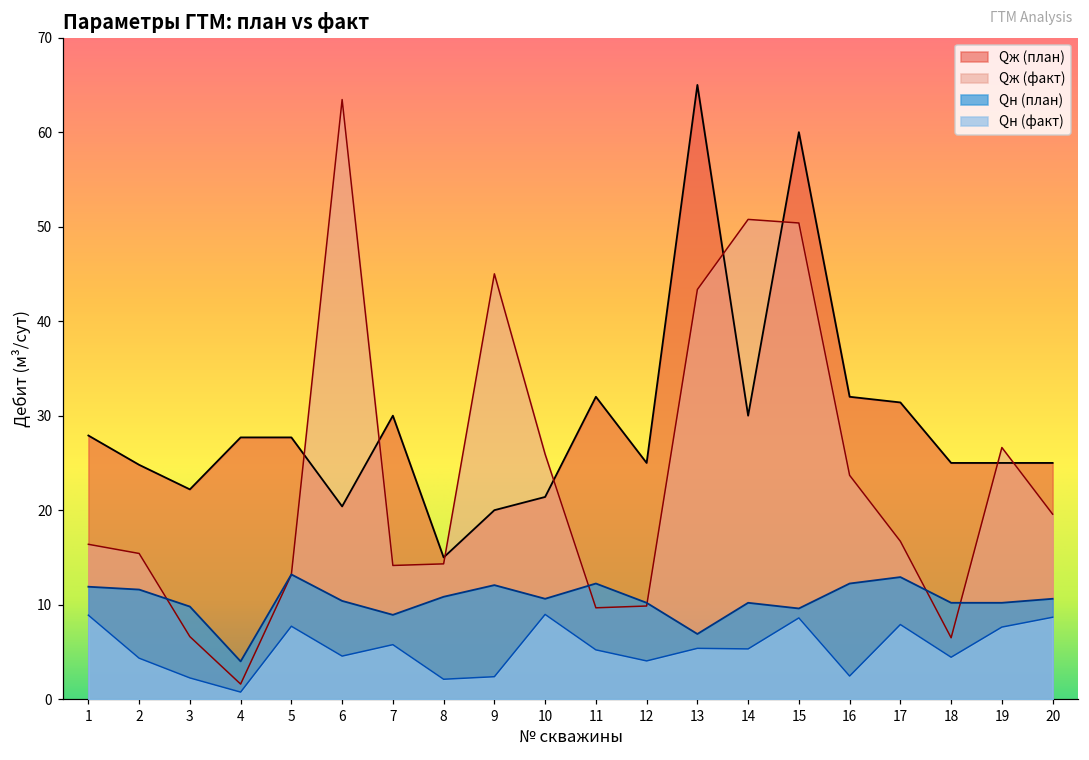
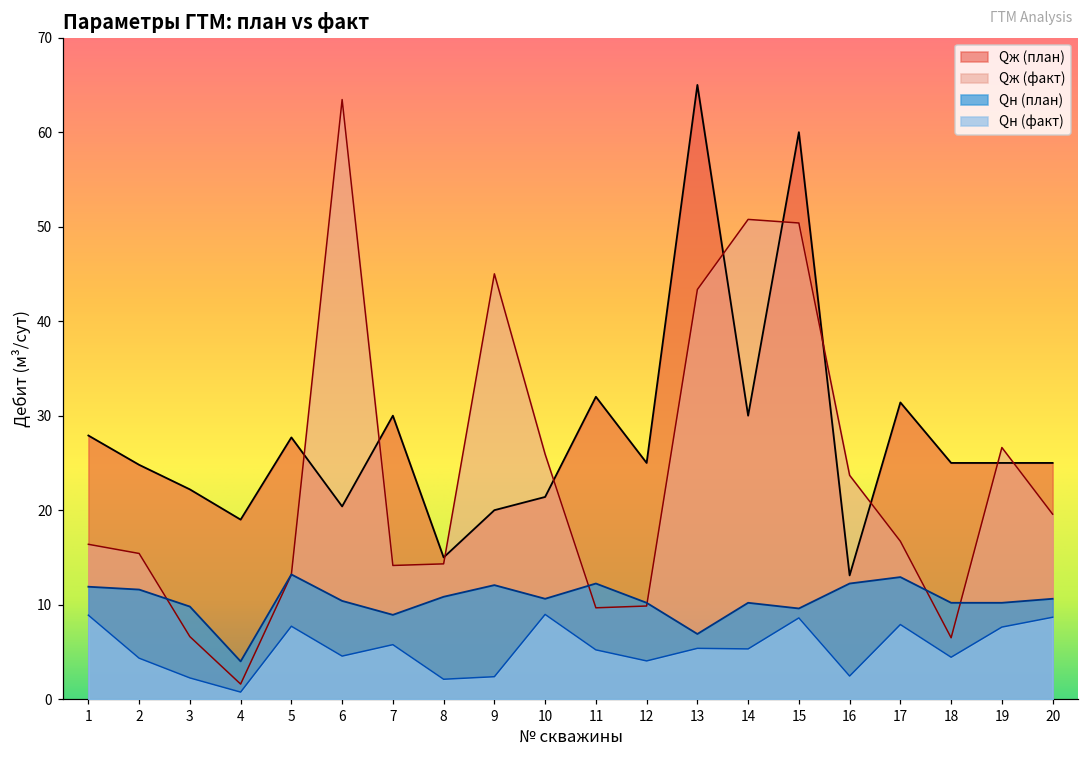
Qж (план), 4: 28 -> 19
Qж (план), 16: 32 -> 13
